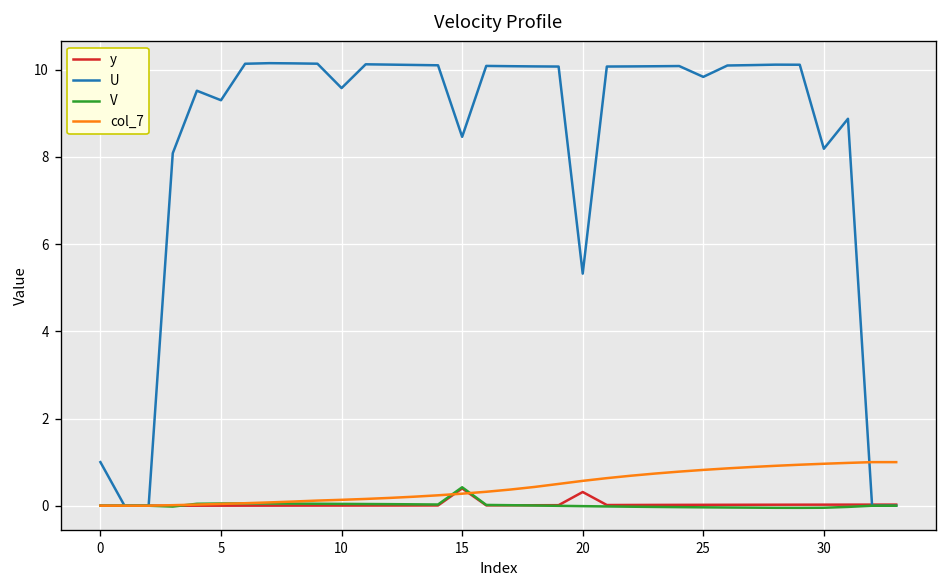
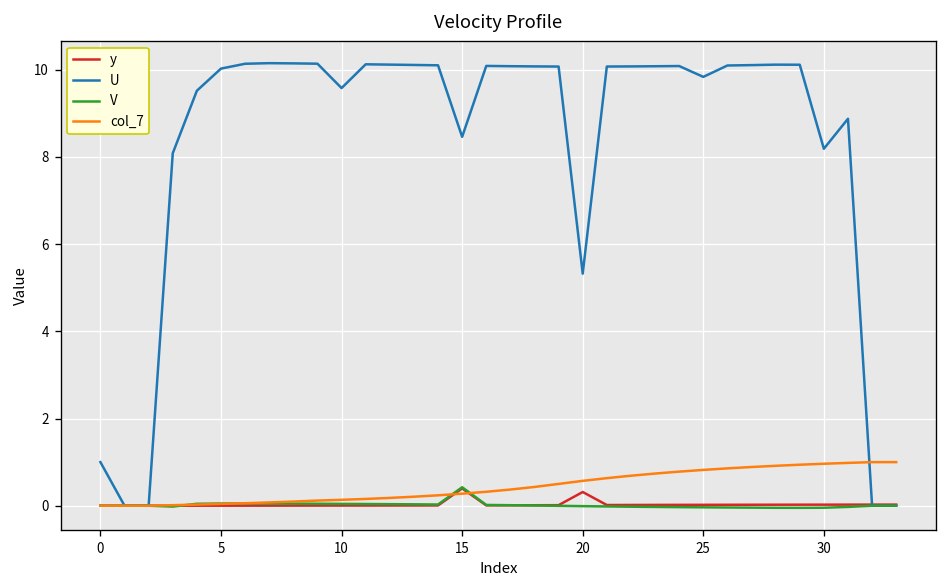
U, 5: 9.3 -> 10.0
